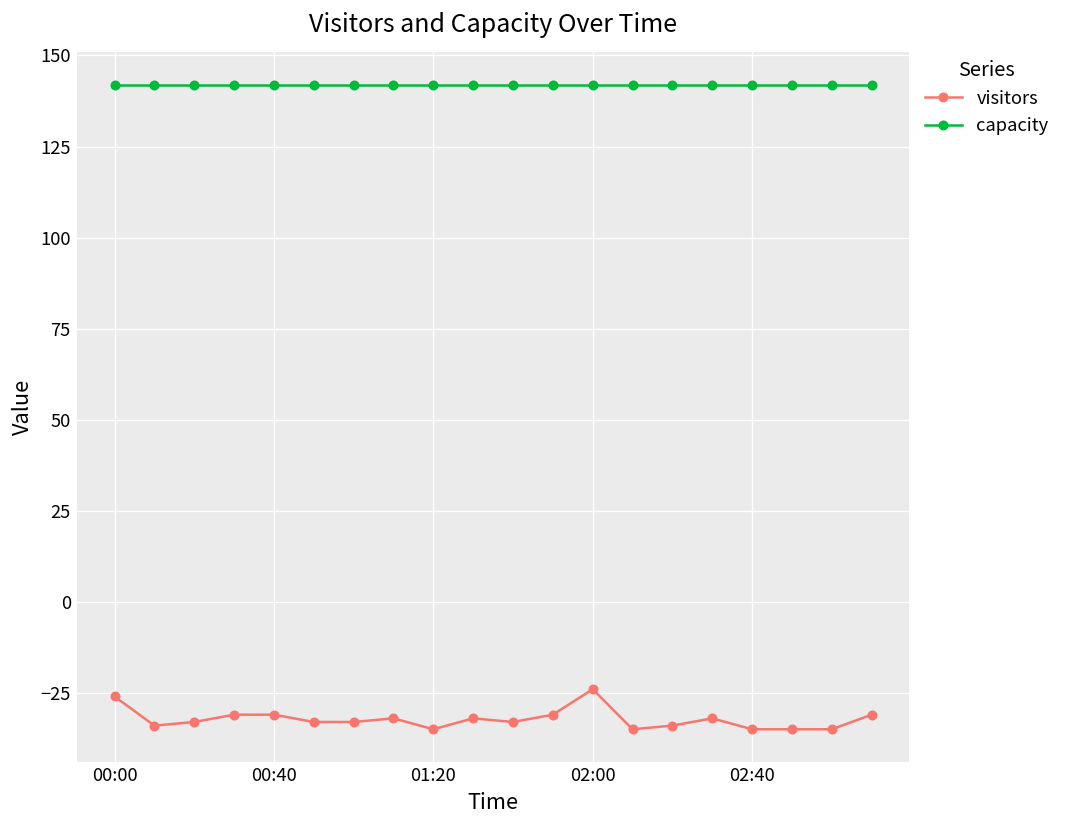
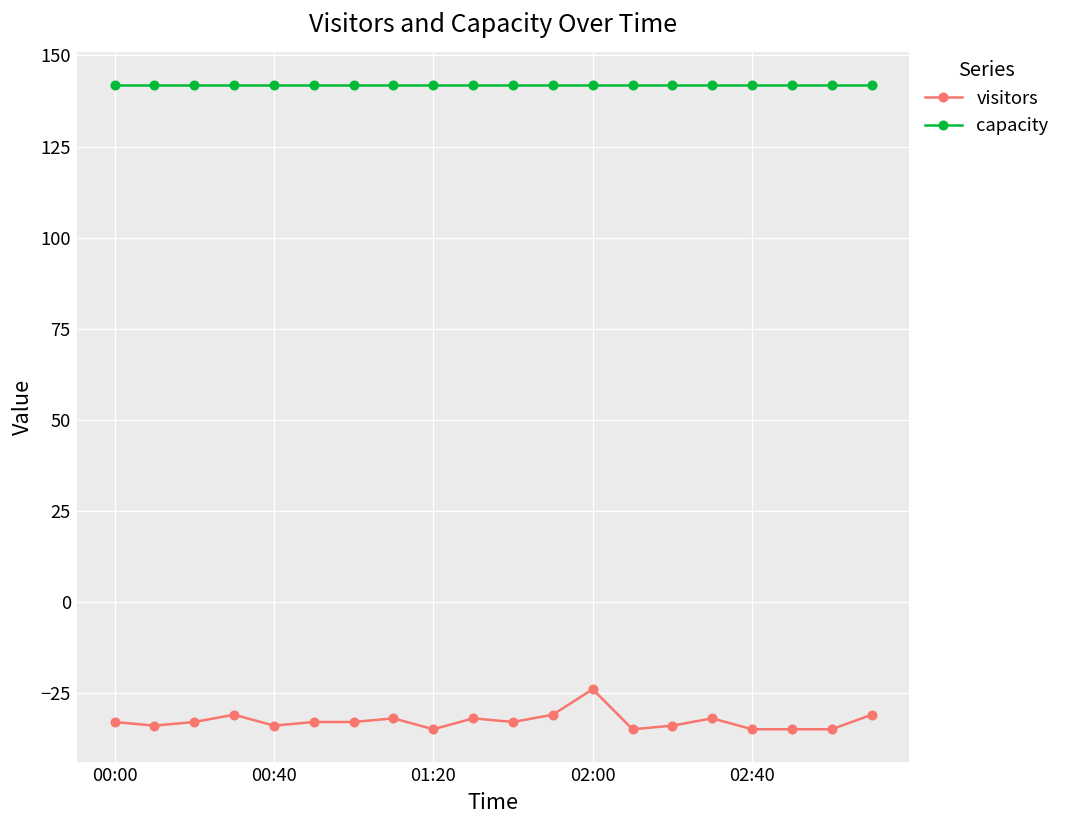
visitors, 00:00: -26 -> -33
visitors, 00:40: -31 -> -34
